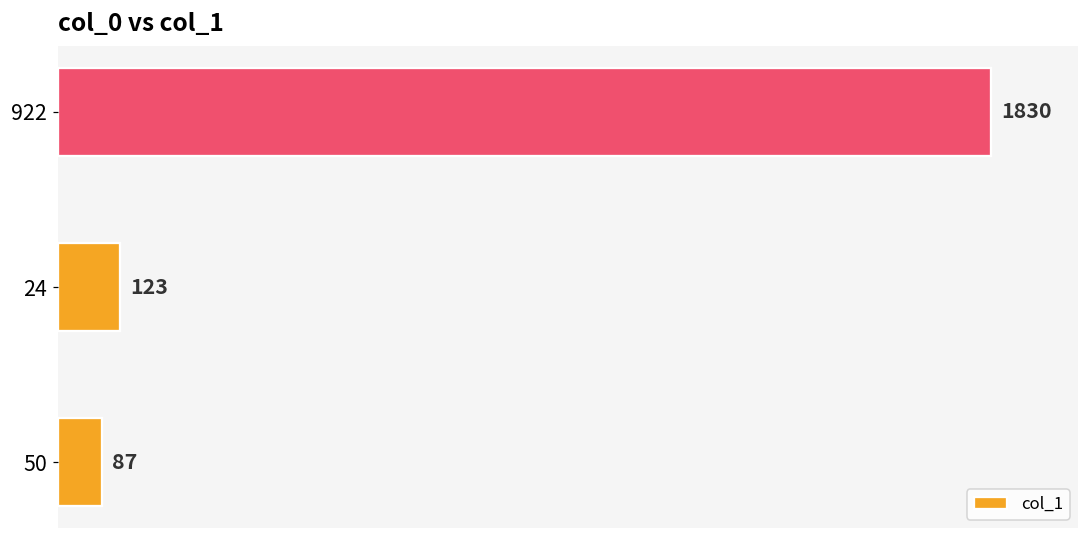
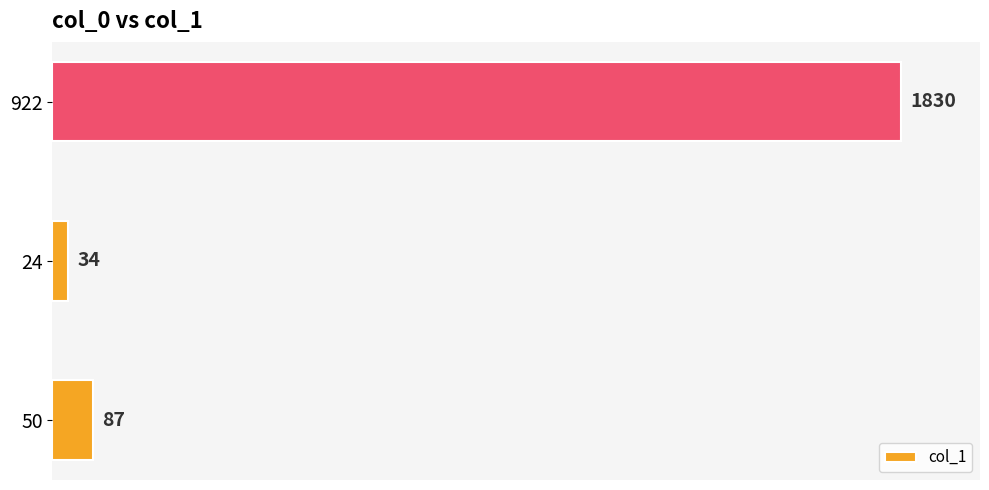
24: 123 -> 34
